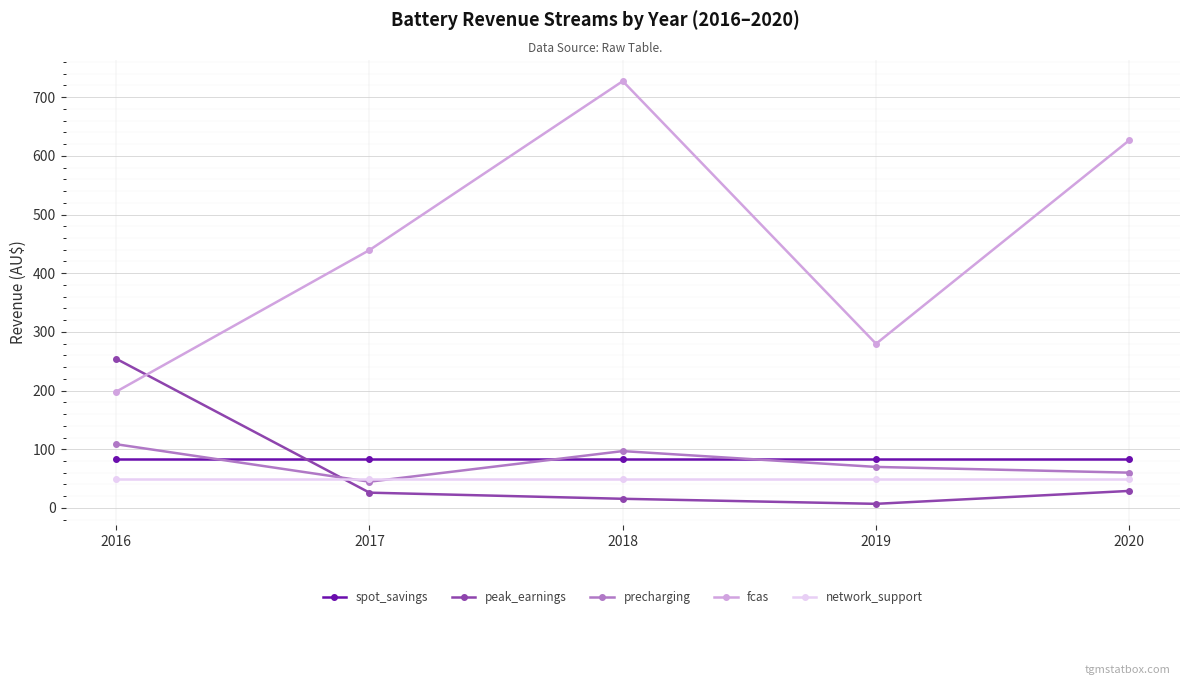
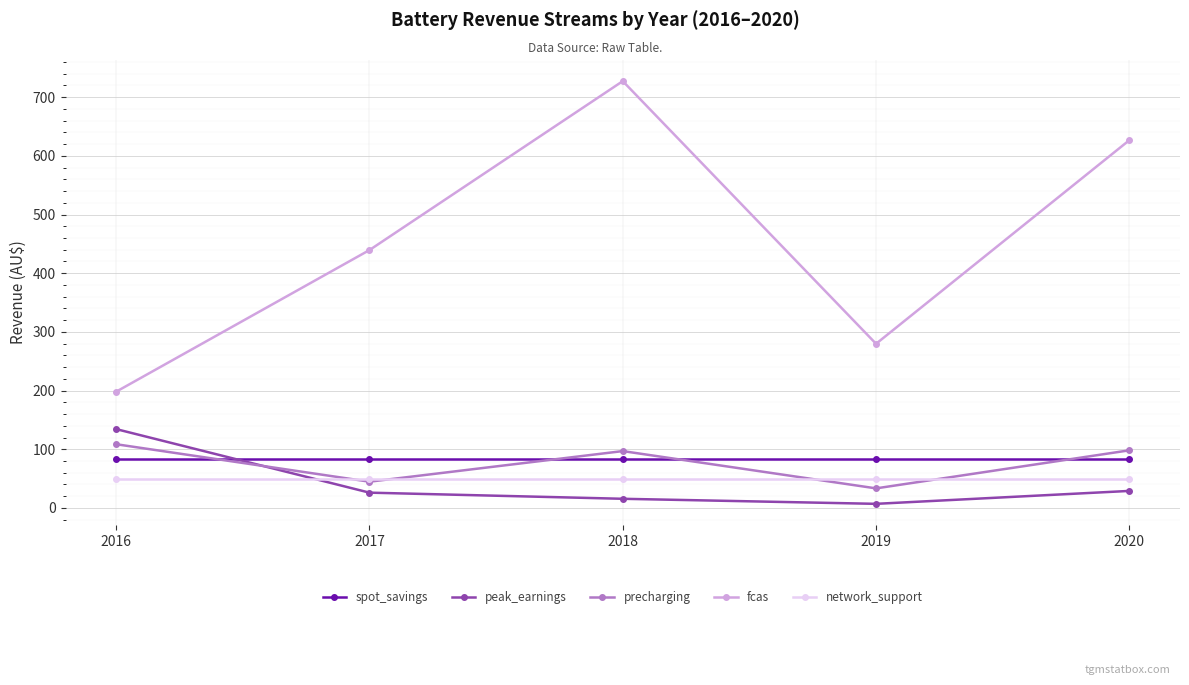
peak_earnings, 2016: 250 -> 130
precharging, 2019: 70 -> 30
precharging, 2020: 60 -> 100
